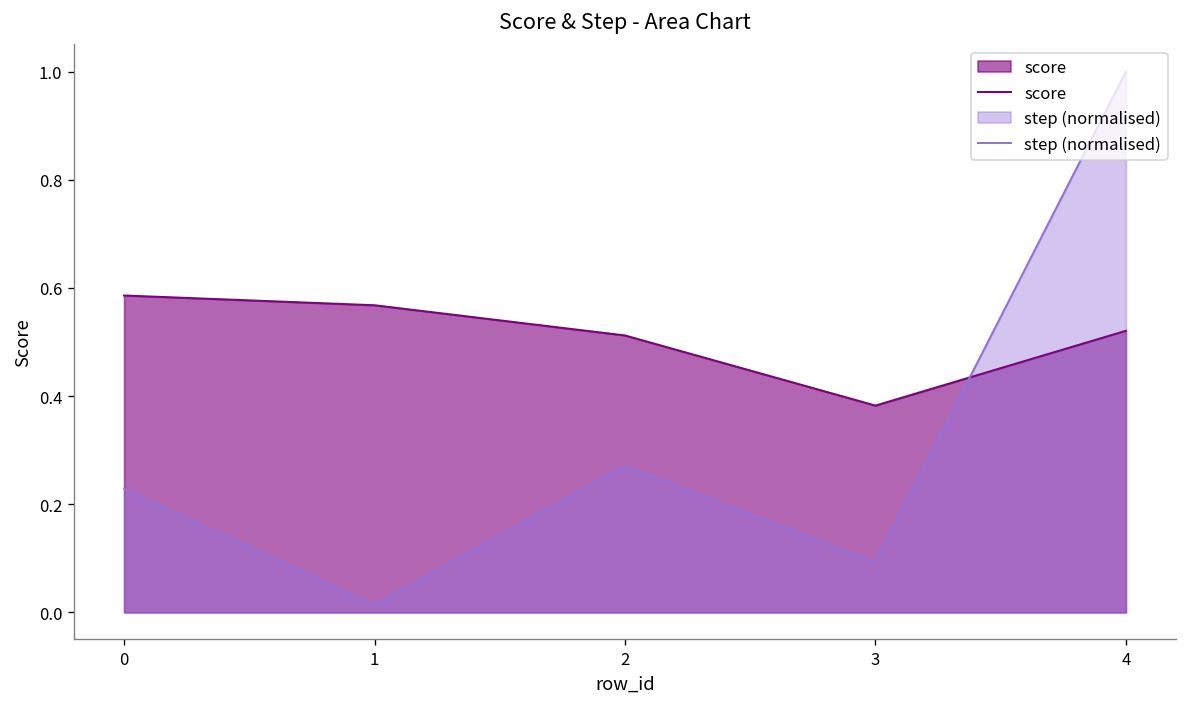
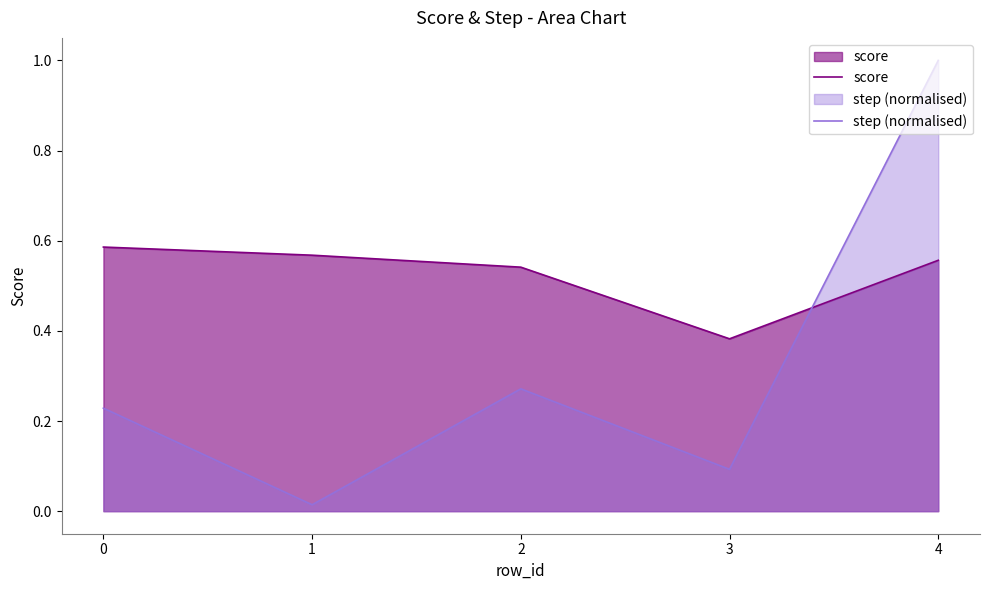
score, 2: 0.51 -> 0.54
score, 4: 0.52 -> 0.56
